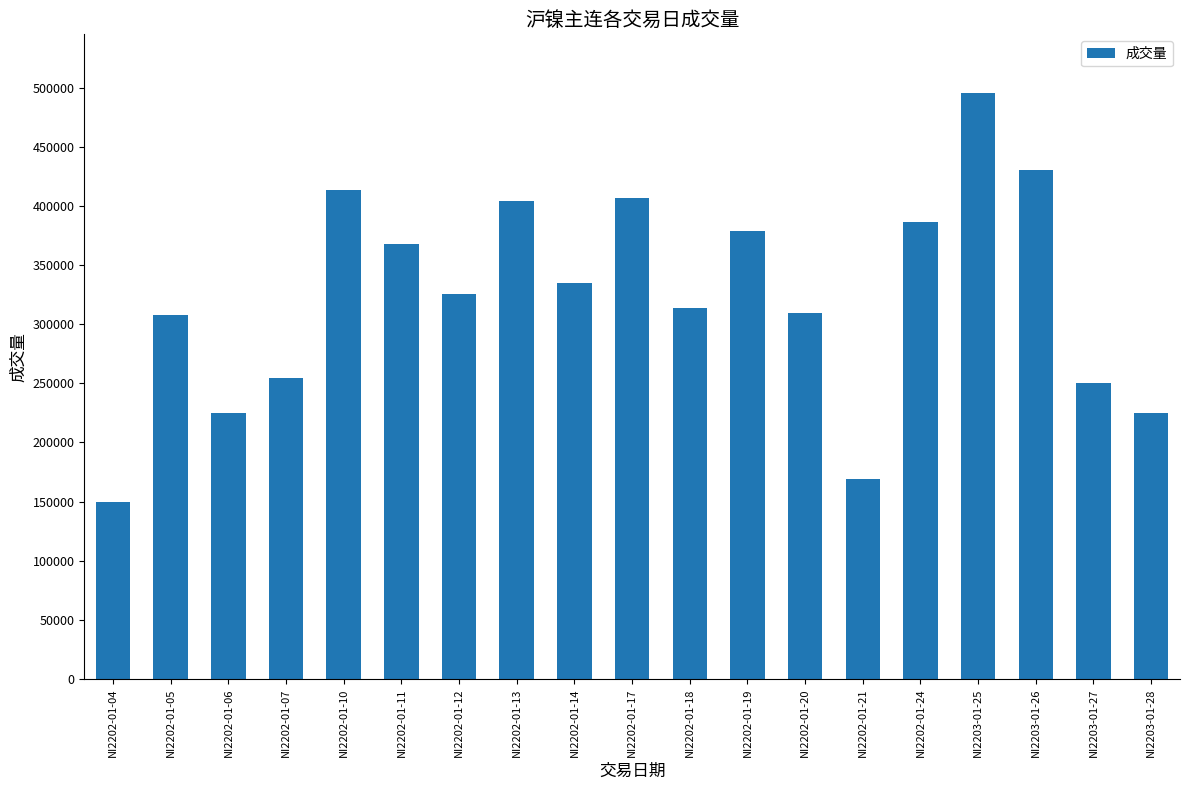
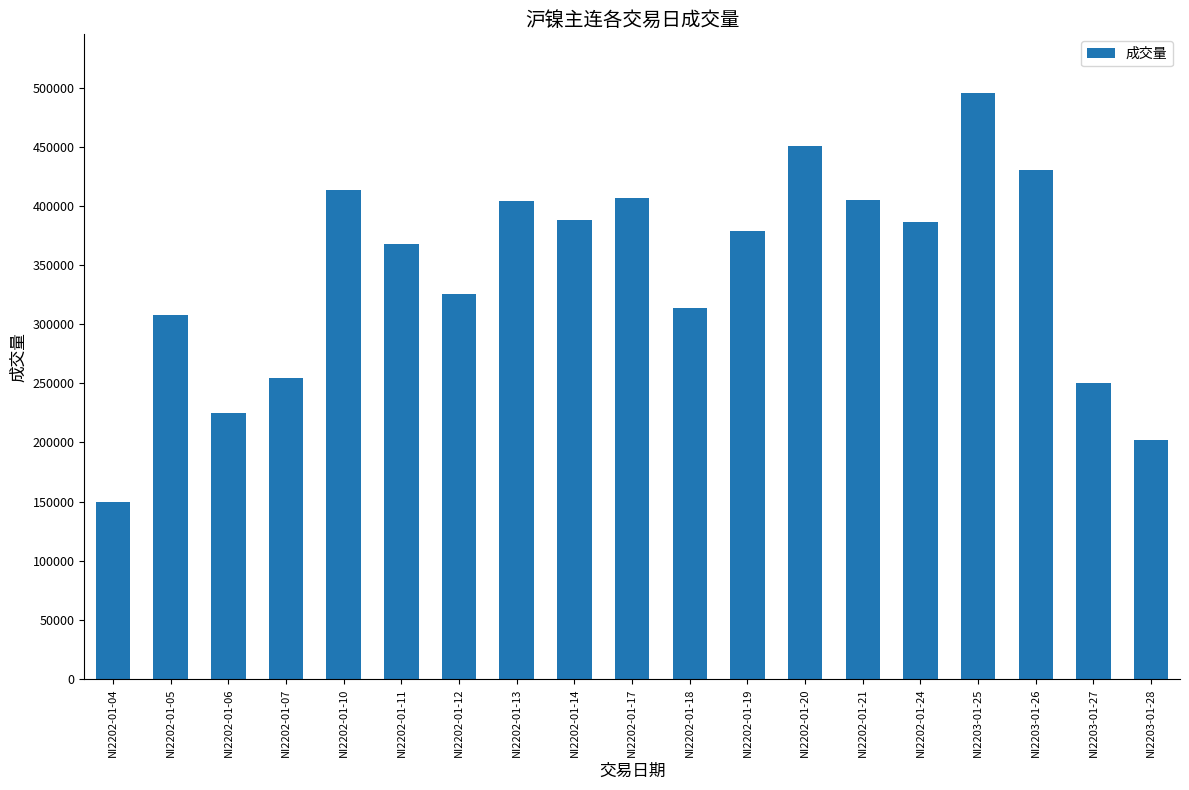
NI2202-01-14: 335000 -> 388000
NI2202-01-20: 309000 -> 450000
NI2202-01-21: 169000 -> 405000
NI2203-01-28: 225000 -> 202000
